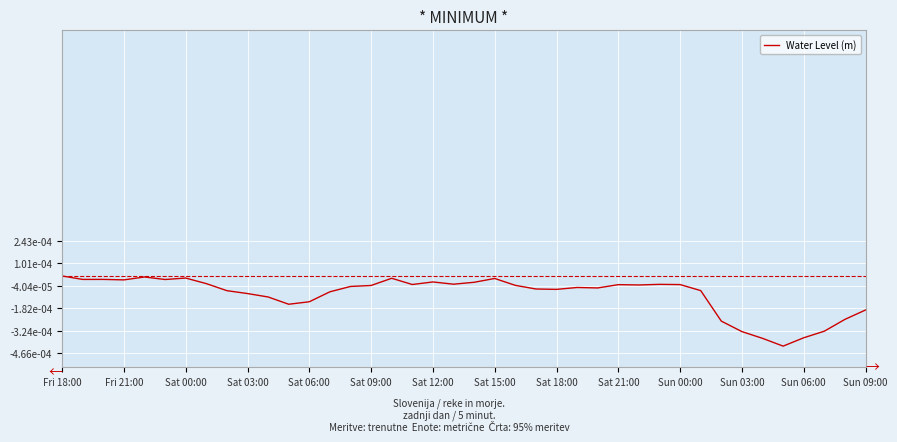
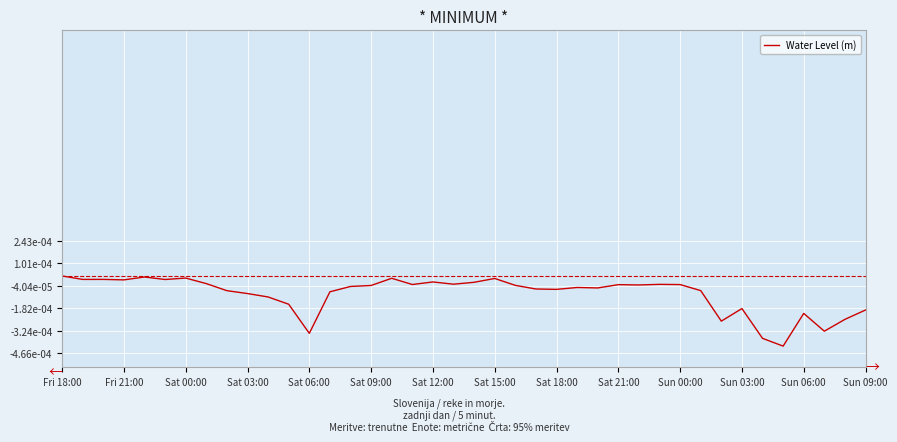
Sat 06:00: -0.00014 -> -0.00034
Sun 03:00: -0.00033 -> -0.00018
Sun 06:00: -0.00037 -> -0.00021
